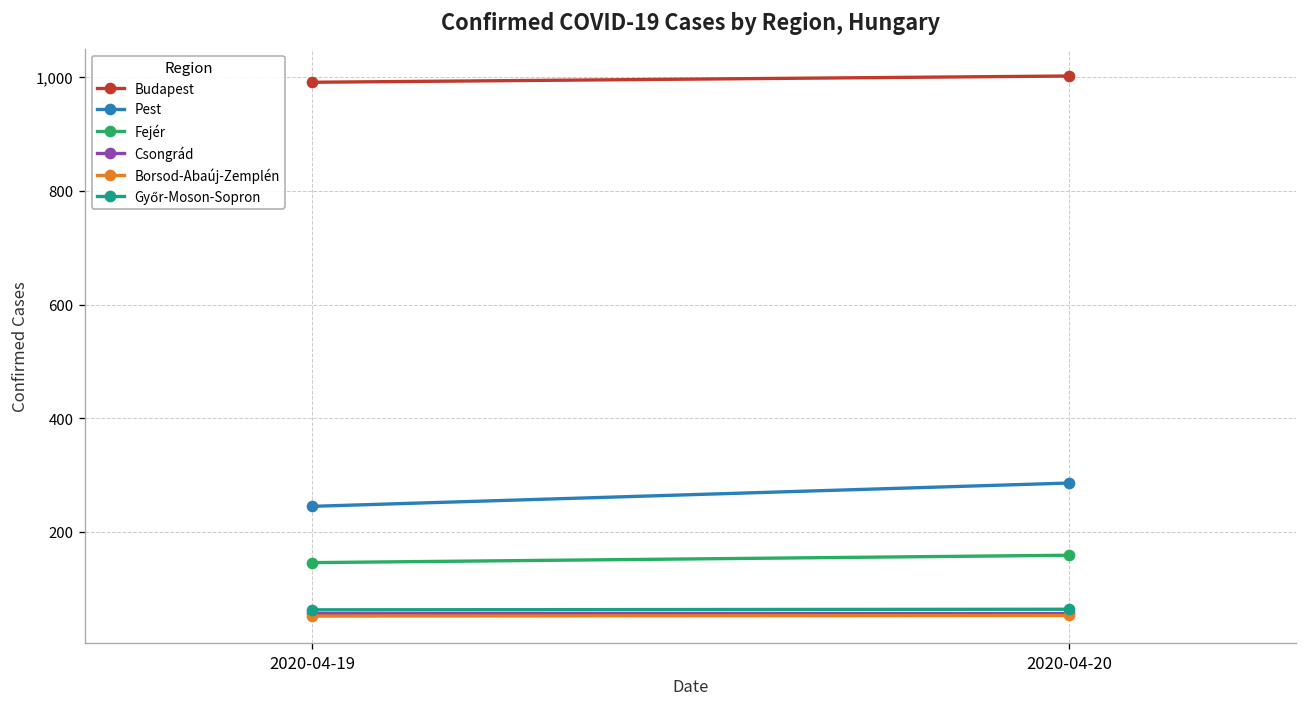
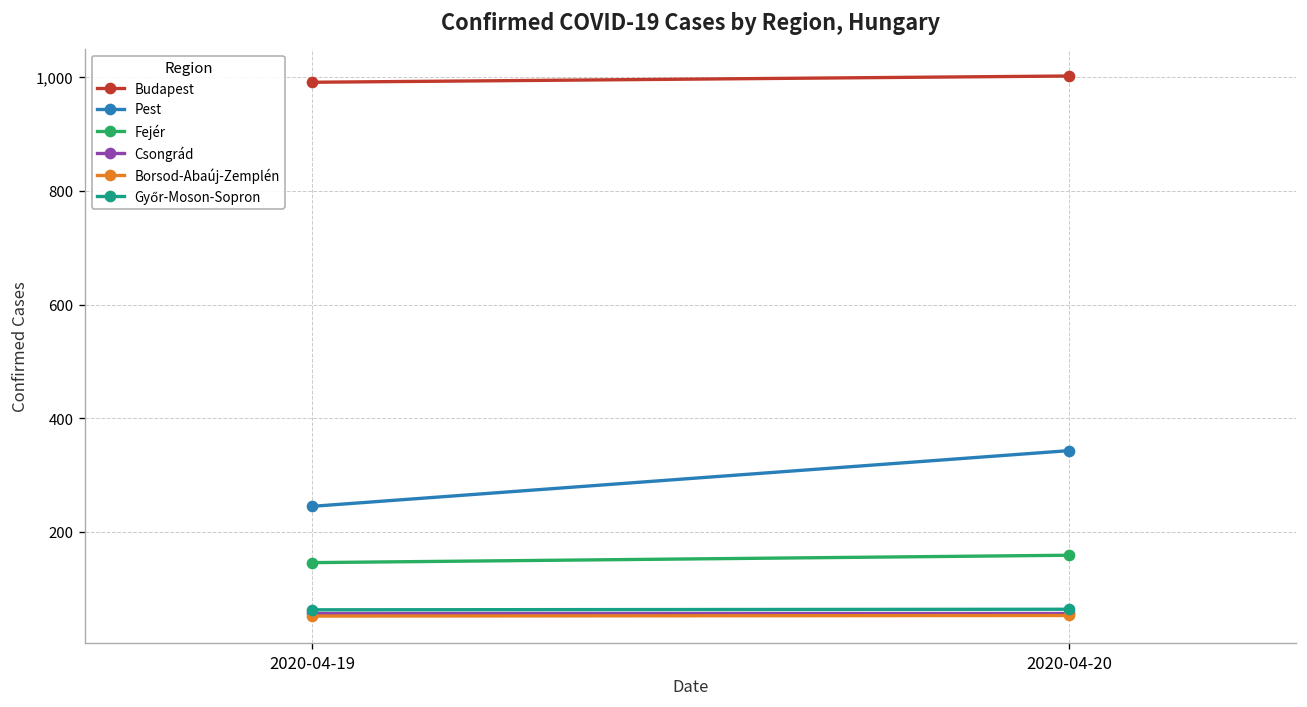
Pest, 2020-04-20: 290 -> 340
